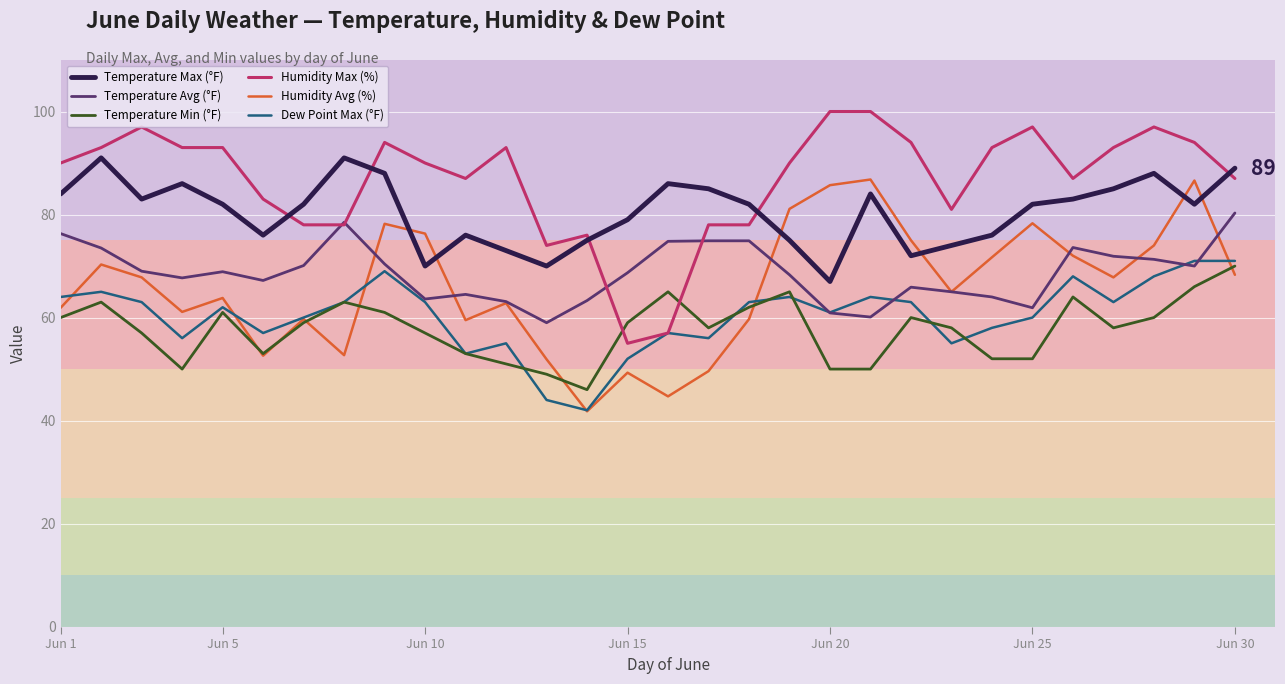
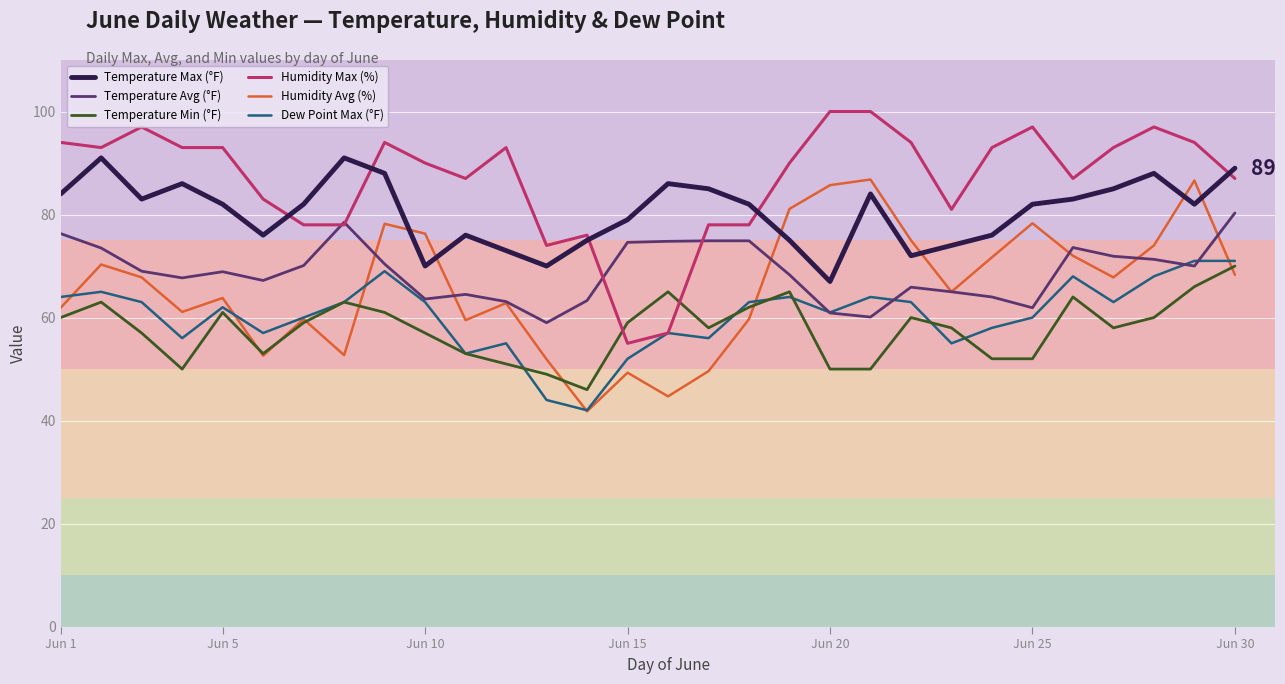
Humidity Max (%), Jun 1: 90 -> 94
Temperature Avg (°F), Jun 15: 69 -> 75
